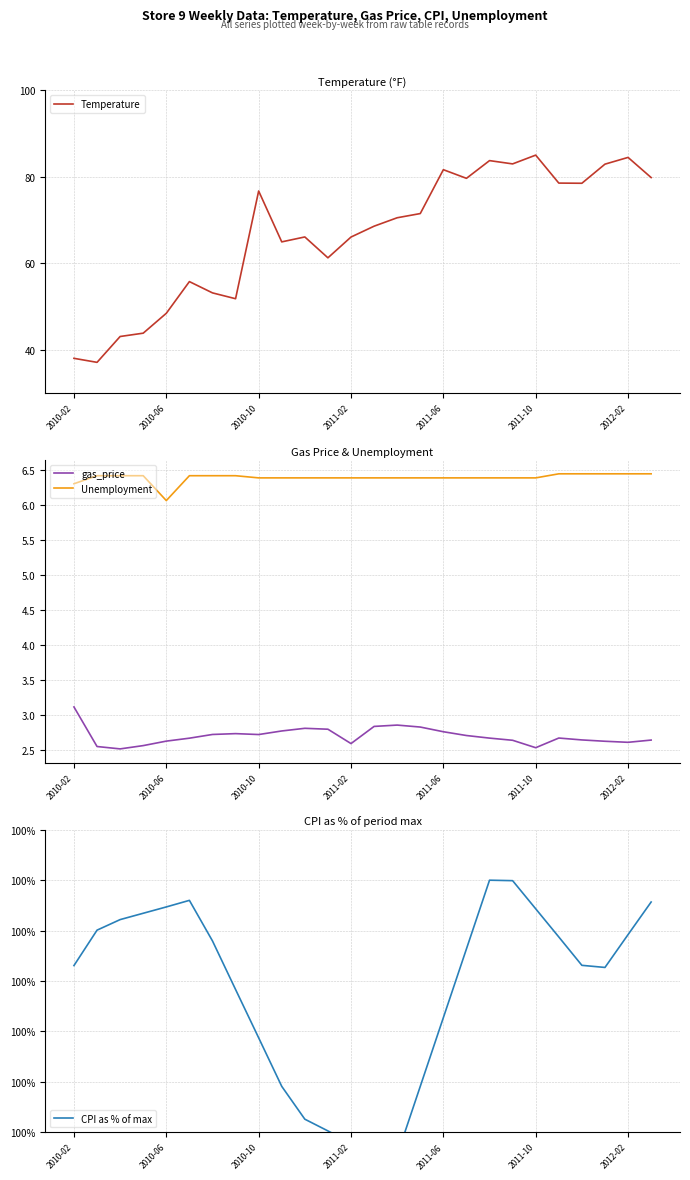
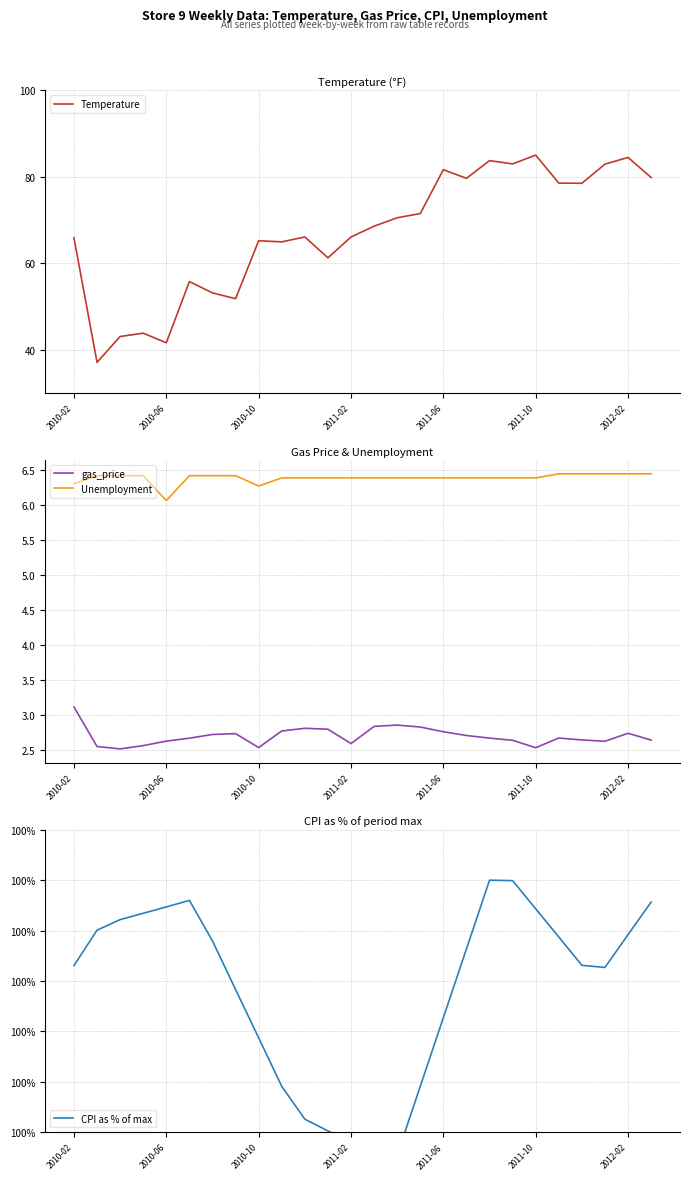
Temperature (°F), 2010-02: 38 -> 66
Temperature (°F), 2010-06: 48 -> 42
Temperature (°F), 2010-10: 77 -> 65
Gas Price & Unemployment, gas_price, 2010-10: 2.7 -> 2.5
Gas Price & Unemployment, Unemployment, 2010-10: 6.4 -> 6.3
Gas Price & Unemployment, gas_price, 2012-02: 2.6 -> 2.7
